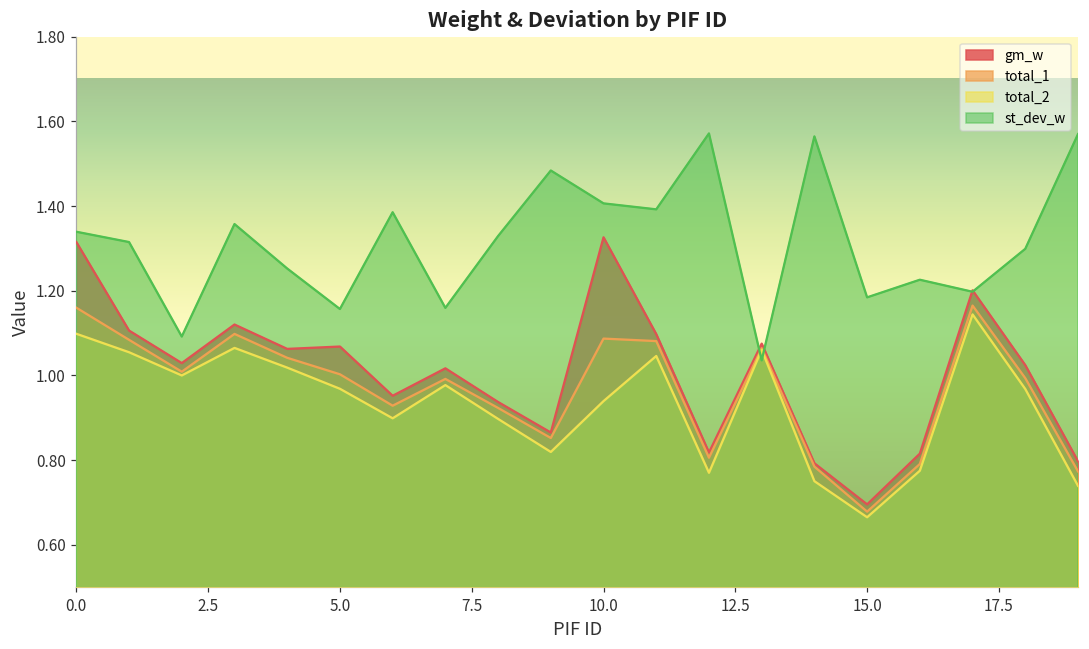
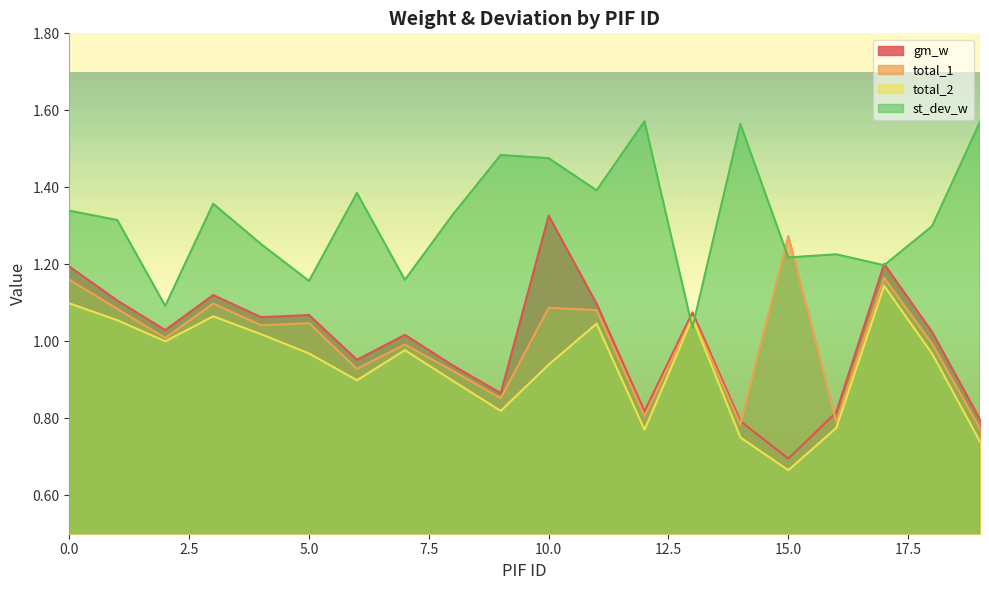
gm_w, 0.0: 1.31 -> 1.19
total_1, 5.0: 1.00 -> 1.05
st_dev_w, 10.0: 1.41 -> 1.48
total_1, 15.0: 0.68 -> 1.27
st_dev_w, 15.0: 1.18 -> 1.22
